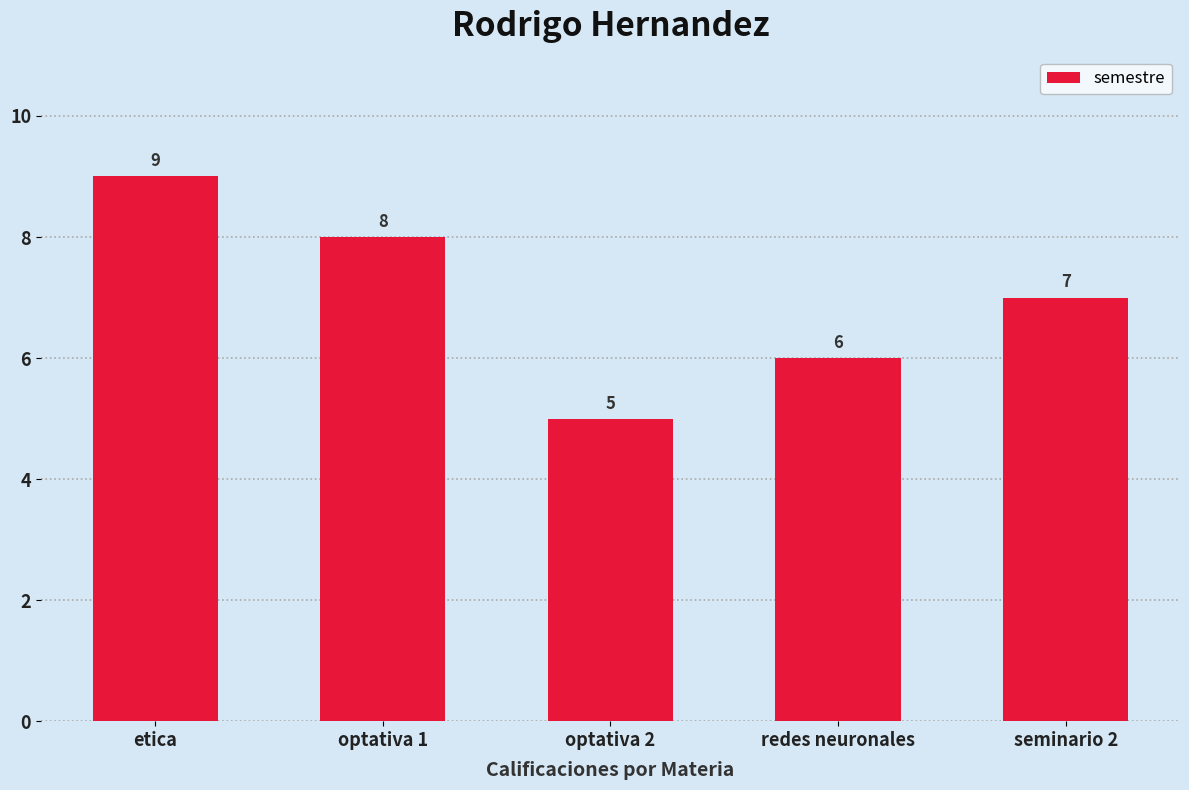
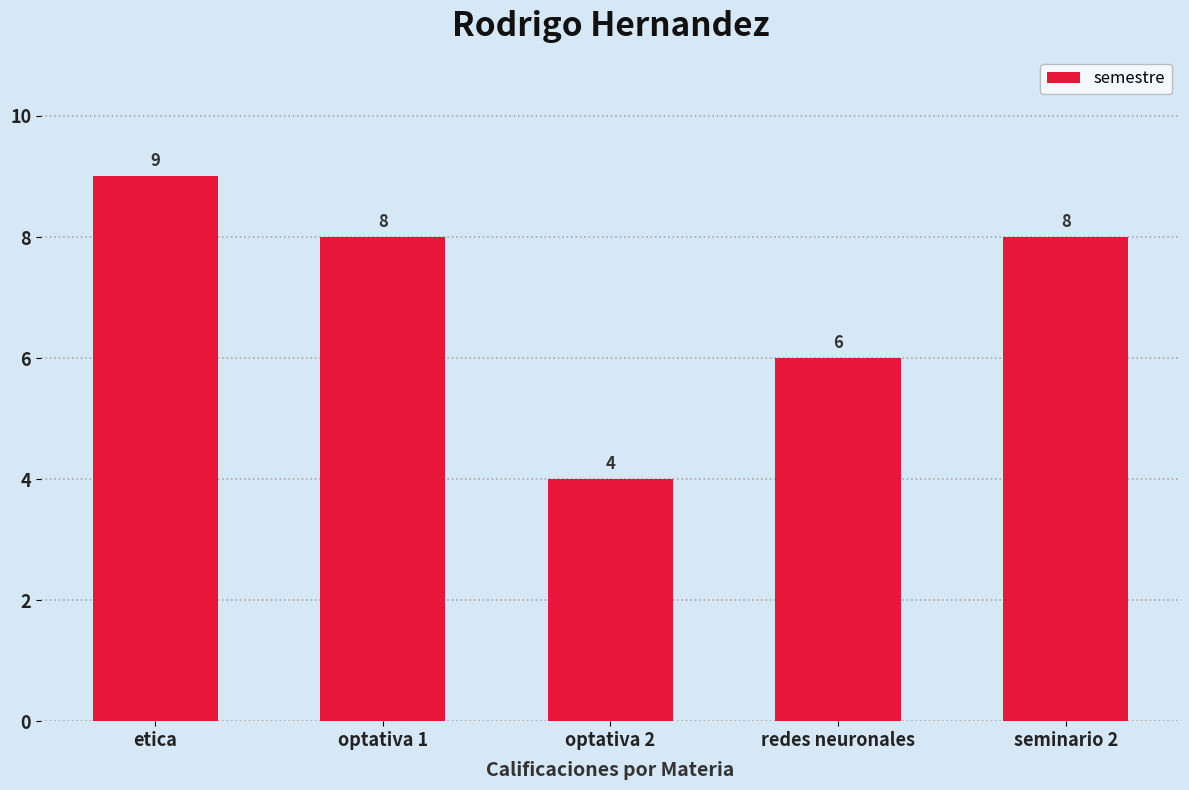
optativa 2: 5 -> 4
seminario 2: 7 -> 8
